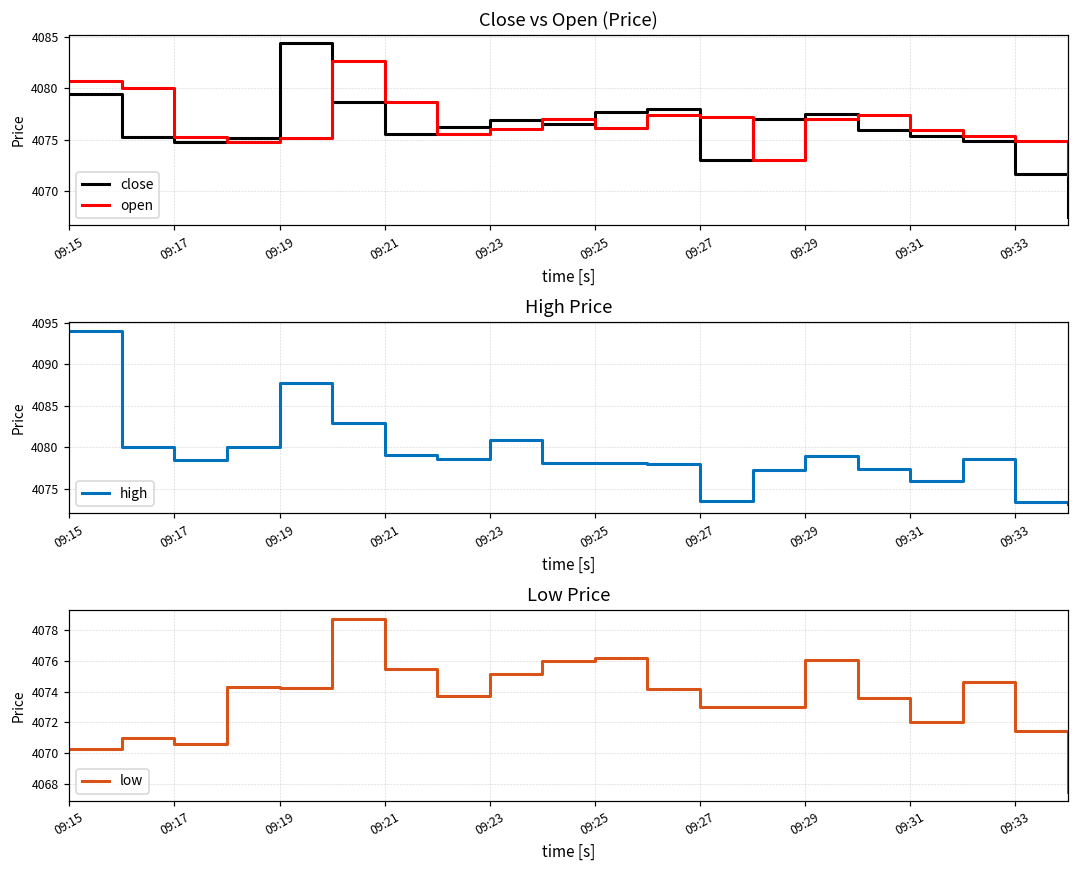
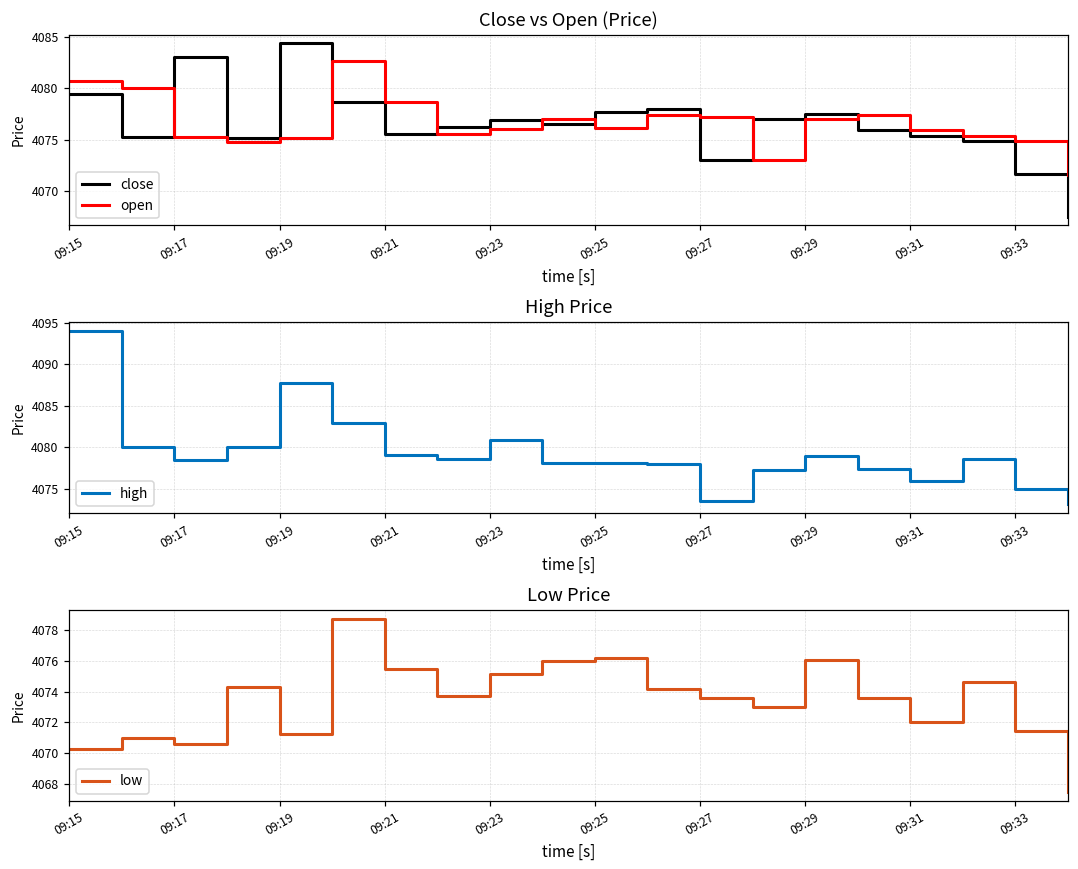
Close vs Open (Price), close, 09:17: 4075 -> 4083
High Price, 09:33: 4073 -> 4075
Low Price, 09:19: 4074.3 -> 4071.3
Low Price, 09:27: 4073.0 -> 4073.6
